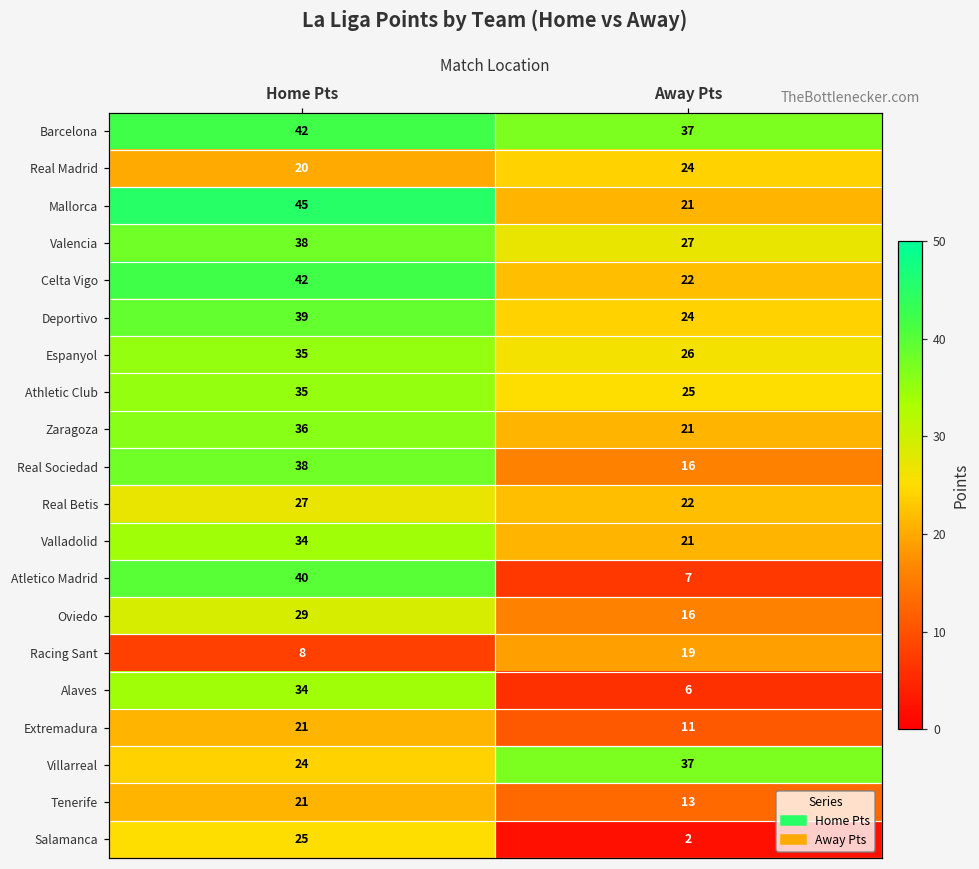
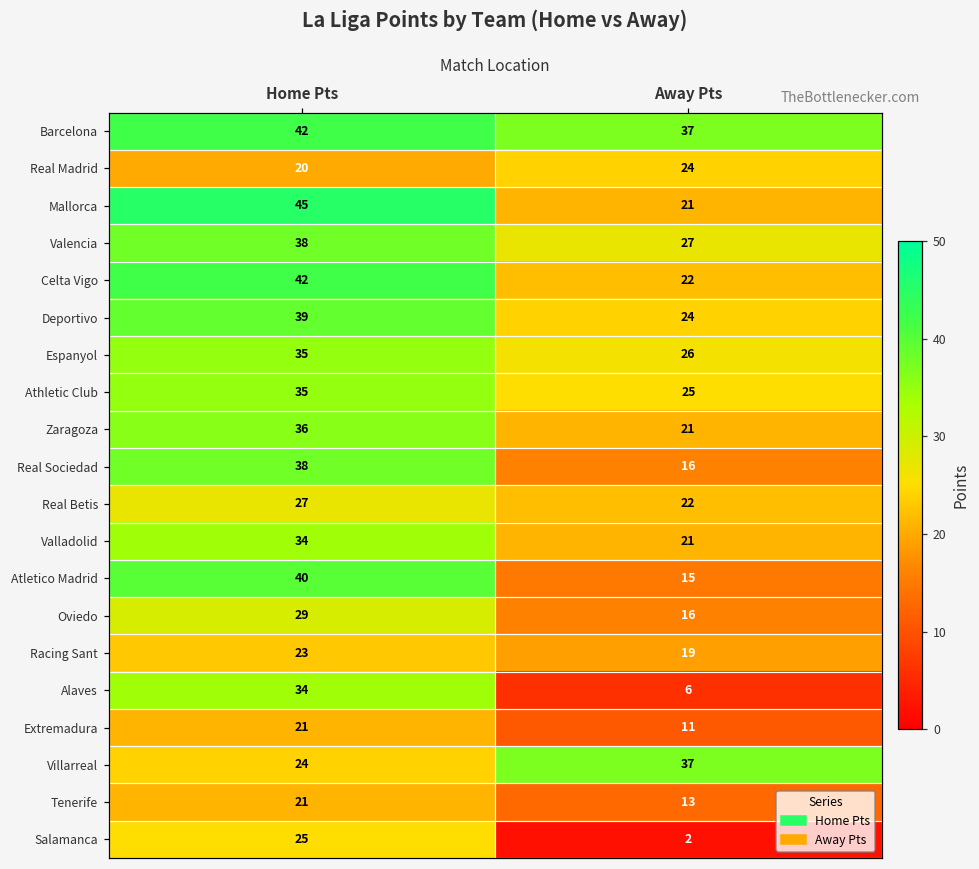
Atletico Madrid, Away Pts: 7 -> 15
Racing Sant, Home Pts: 8 -> 23
